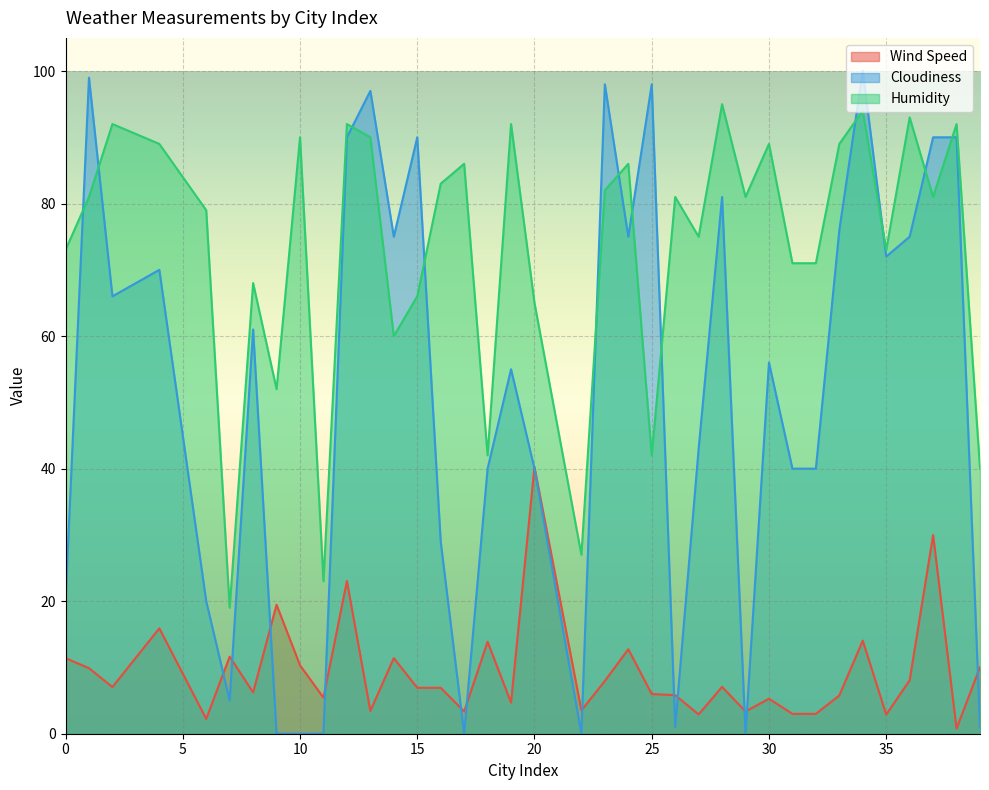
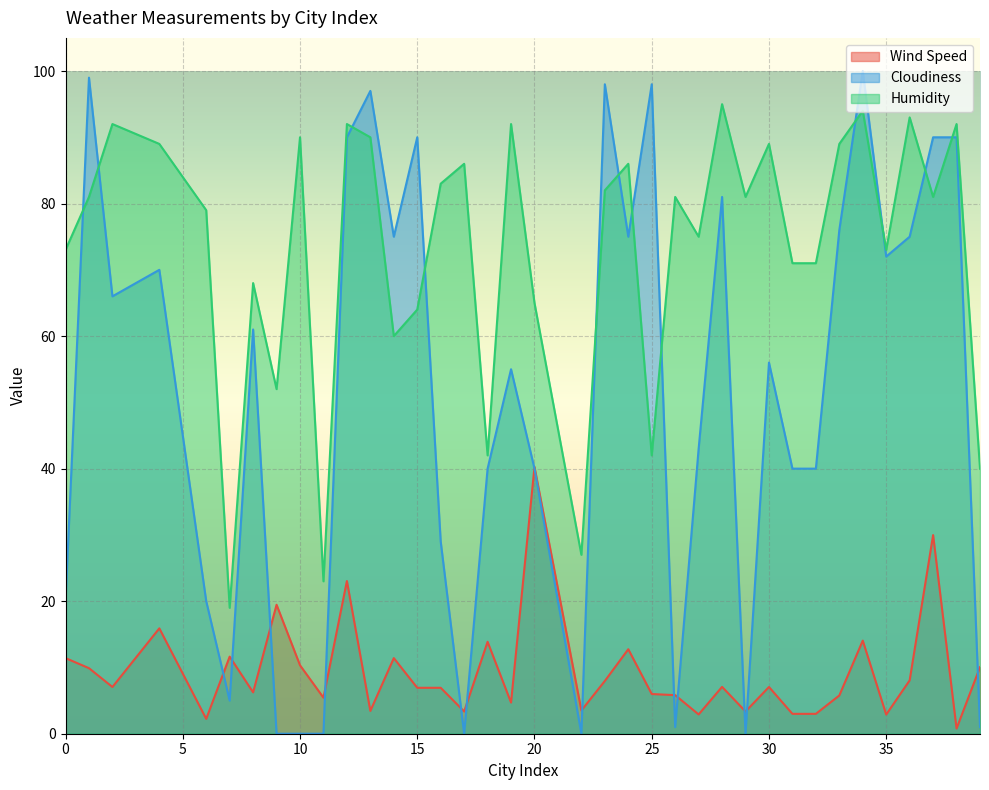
Humidity, 15: 66 -> 64
Wind Speed, 30: 5 -> 7
